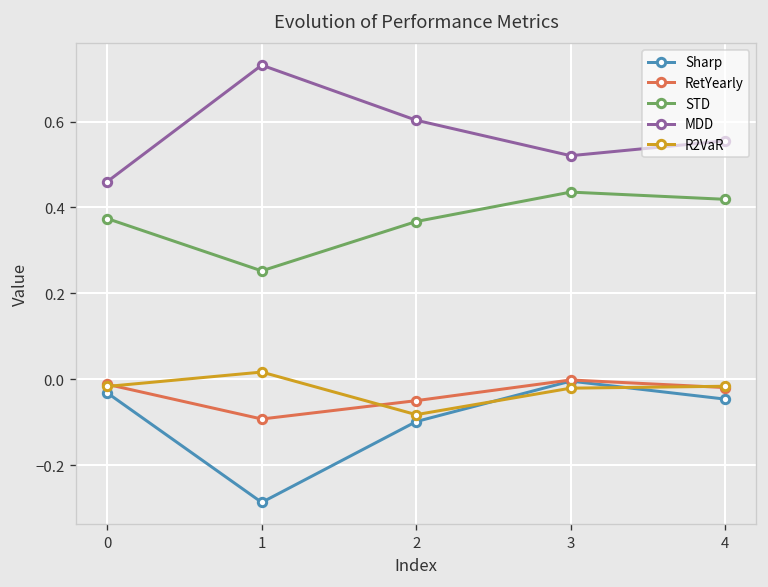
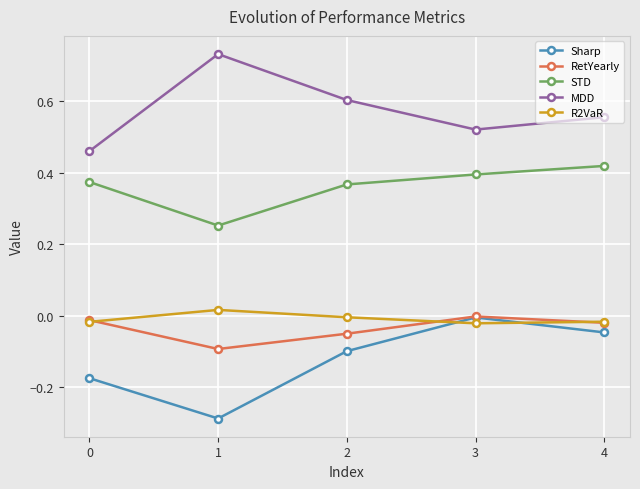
Sharp, 0: -0.03 -> -0.17
R2VaR, 2: -0.08 -> 0.00
STD, 3: 0.44 -> 0.40
